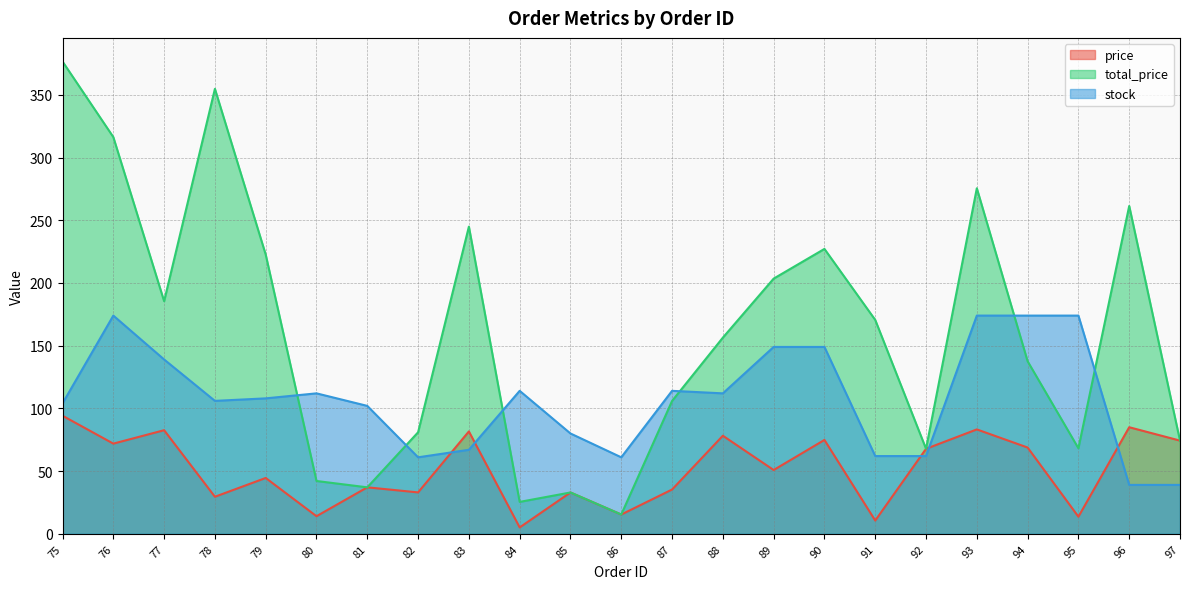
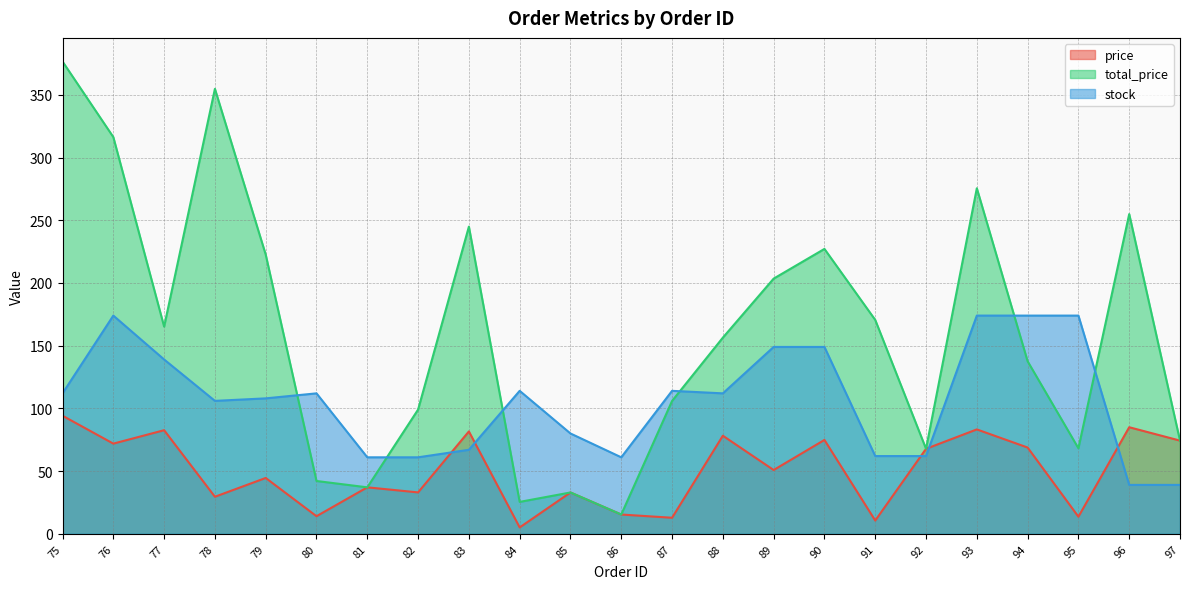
stock, 75: 104 -> 112
total_price, 77: 185 -> 165
stock, 81: 102 -> 61
total_price, 82: 81 -> 99
price, 87: 35 -> 13
total_price, 96: 261 -> 255
